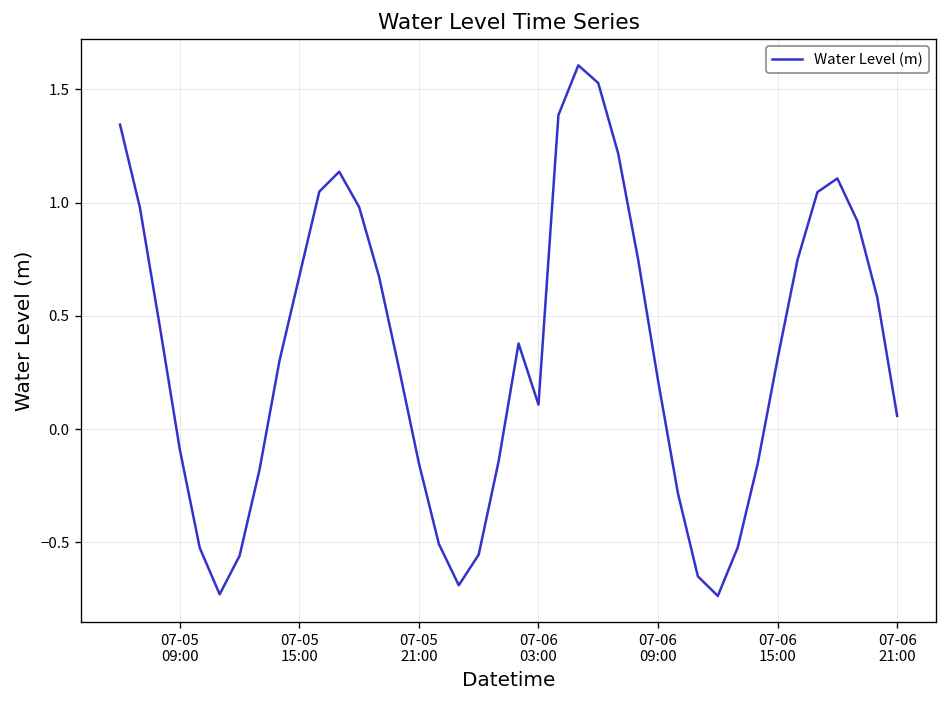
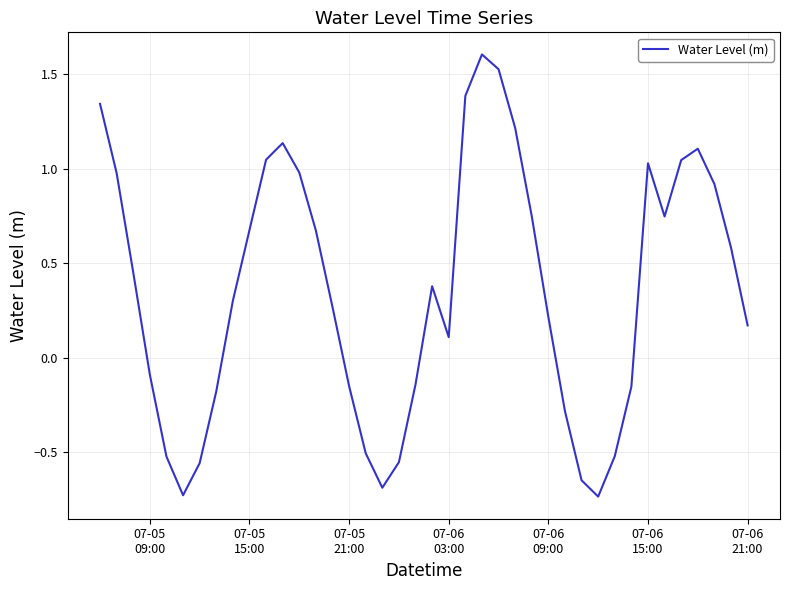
07-06 15:00: 0.31 -> 1.03
07-06 21:00: 0.06 -> 0.17
